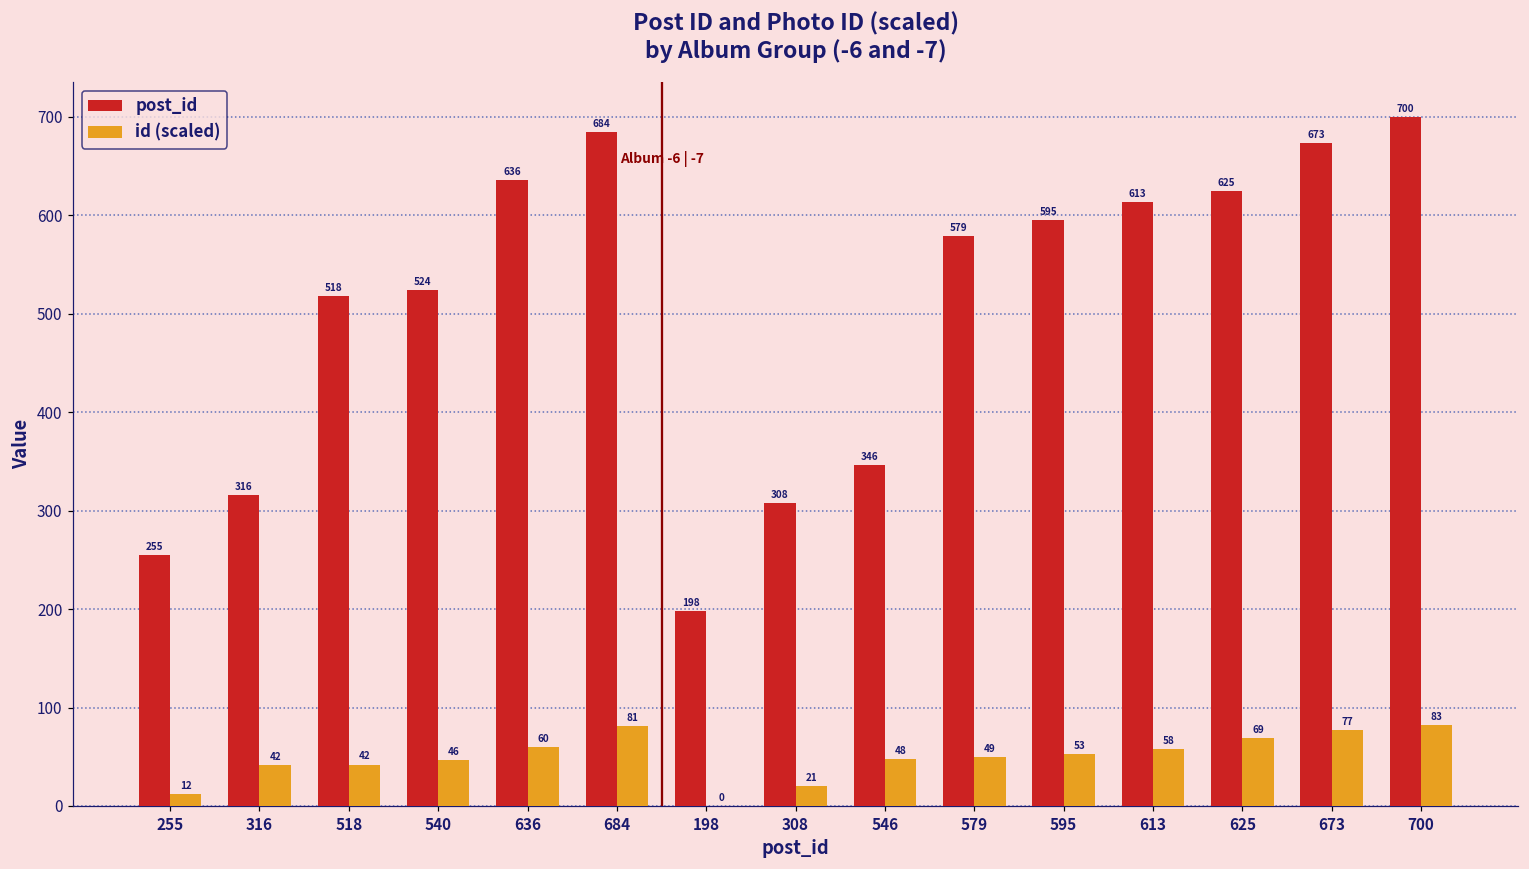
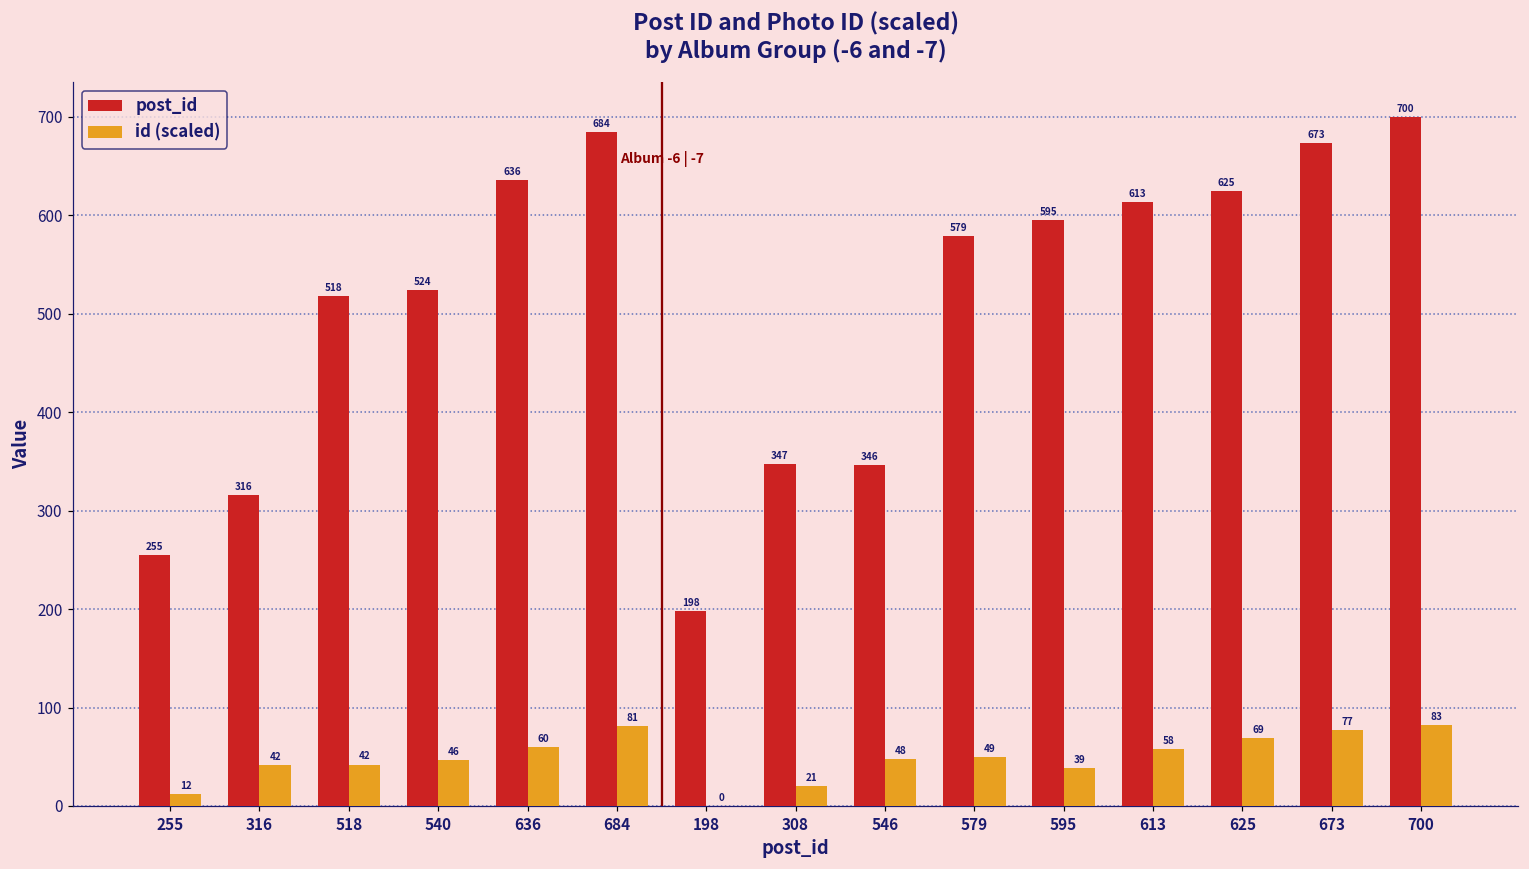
post_id, 308: 308 -> 347
id (scaled), 595: 53 -> 39
